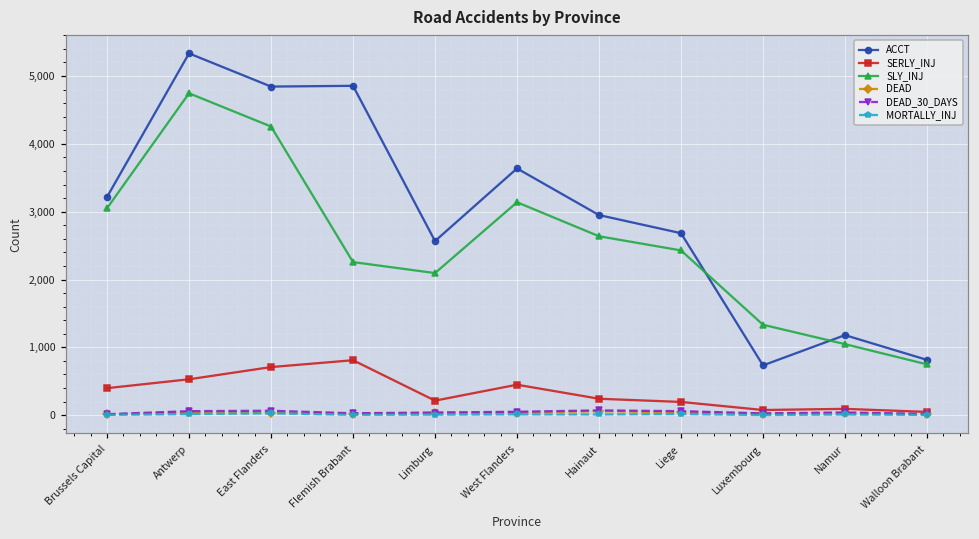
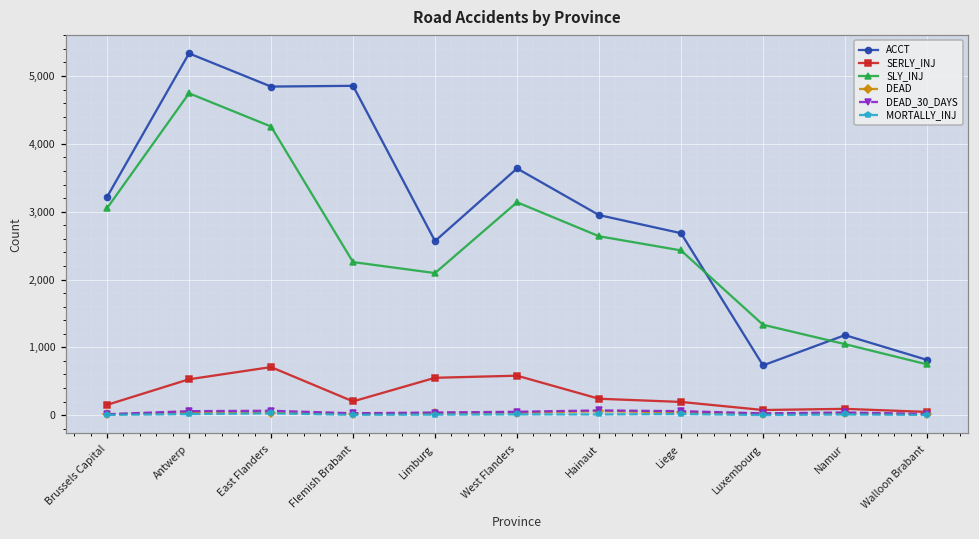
SERLY_INJ, Brussels Capital: 400 -> 200
SERLY_INJ, Flemish Brabant: 800 -> 200
SERLY_INJ, Limburg: 200 -> 600
SERLY_INJ, West Flanders: 400 -> 600
